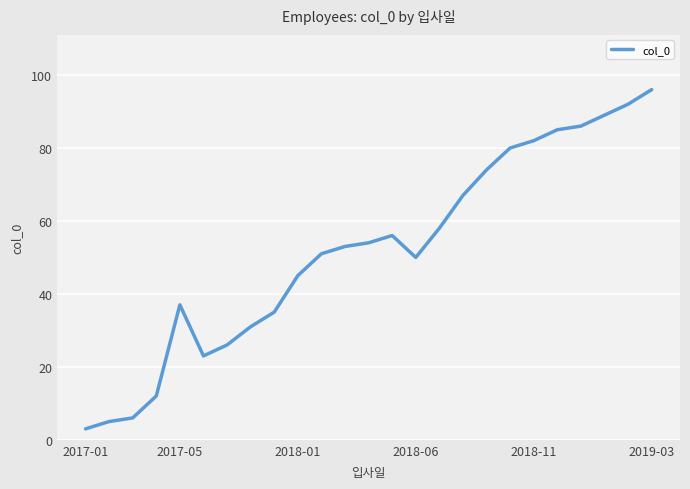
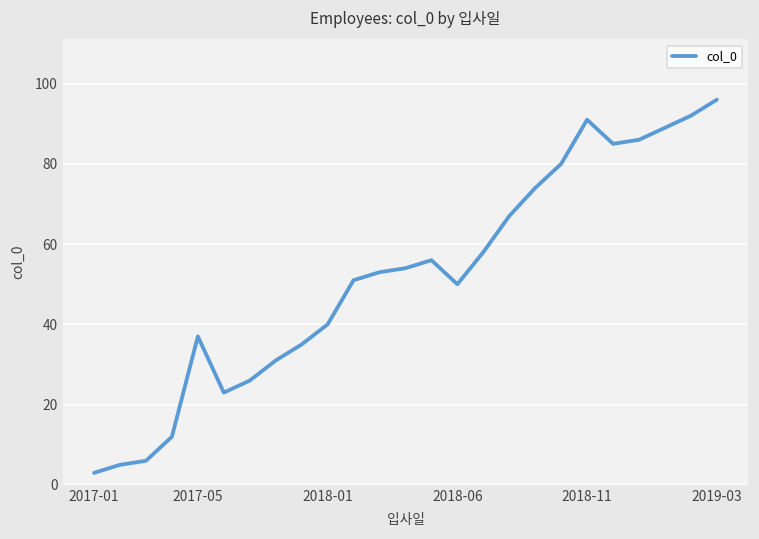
2018-01: 45 -> 40
2018-11: 82 -> 91
